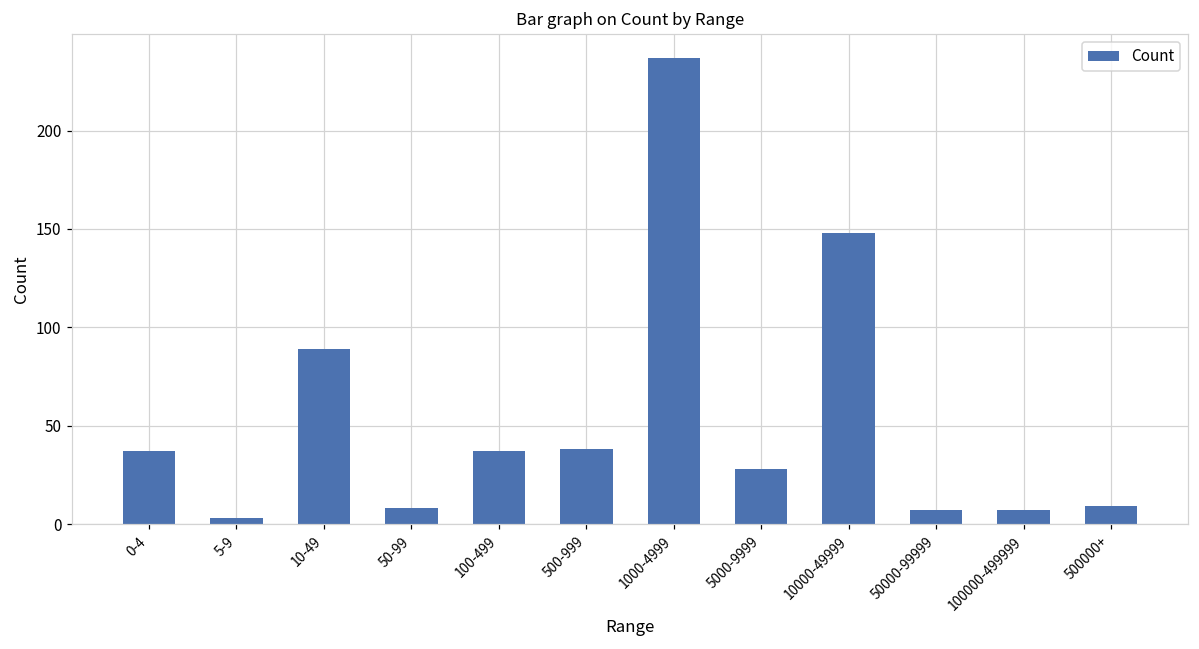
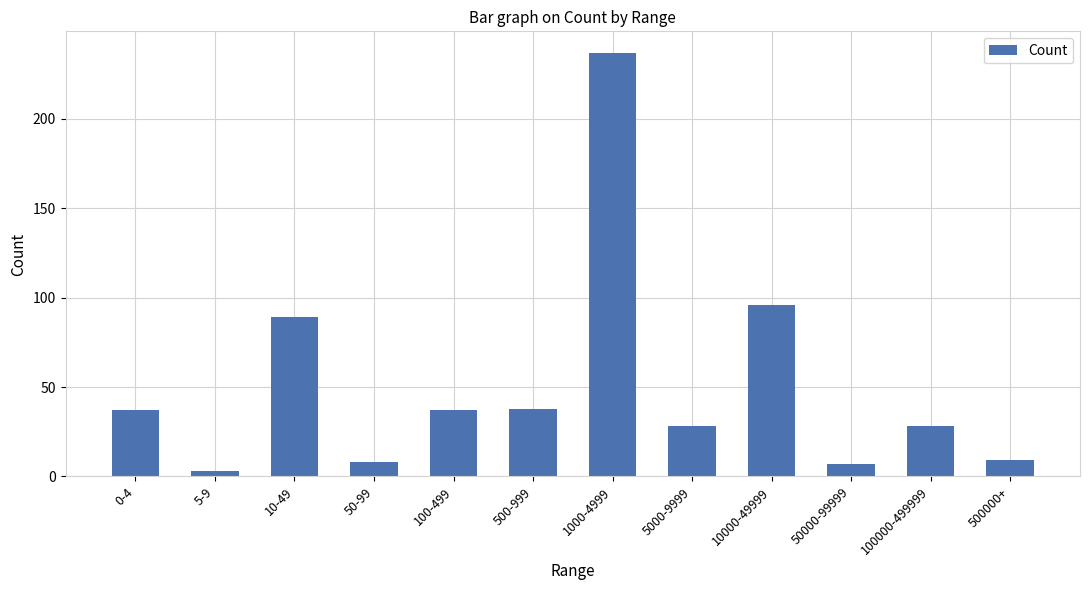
10000-49999: 148 -> 96
100000-499999: 7 -> 28
